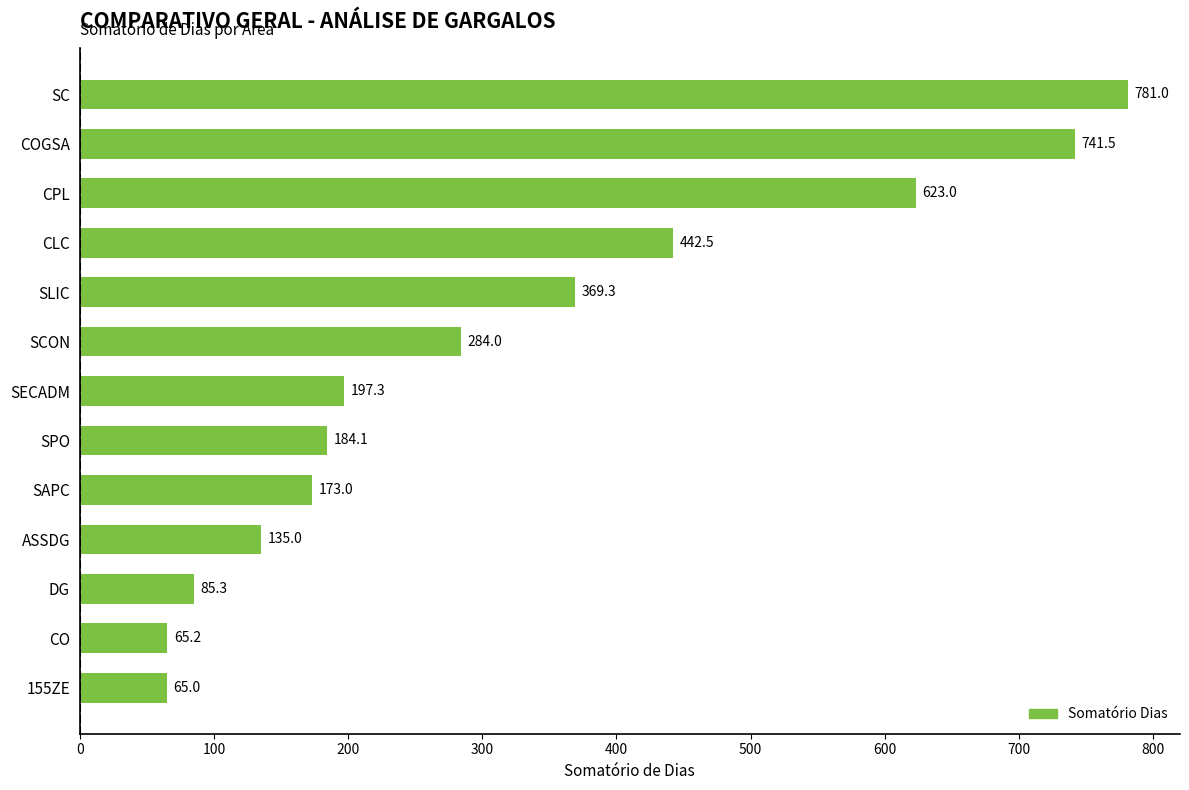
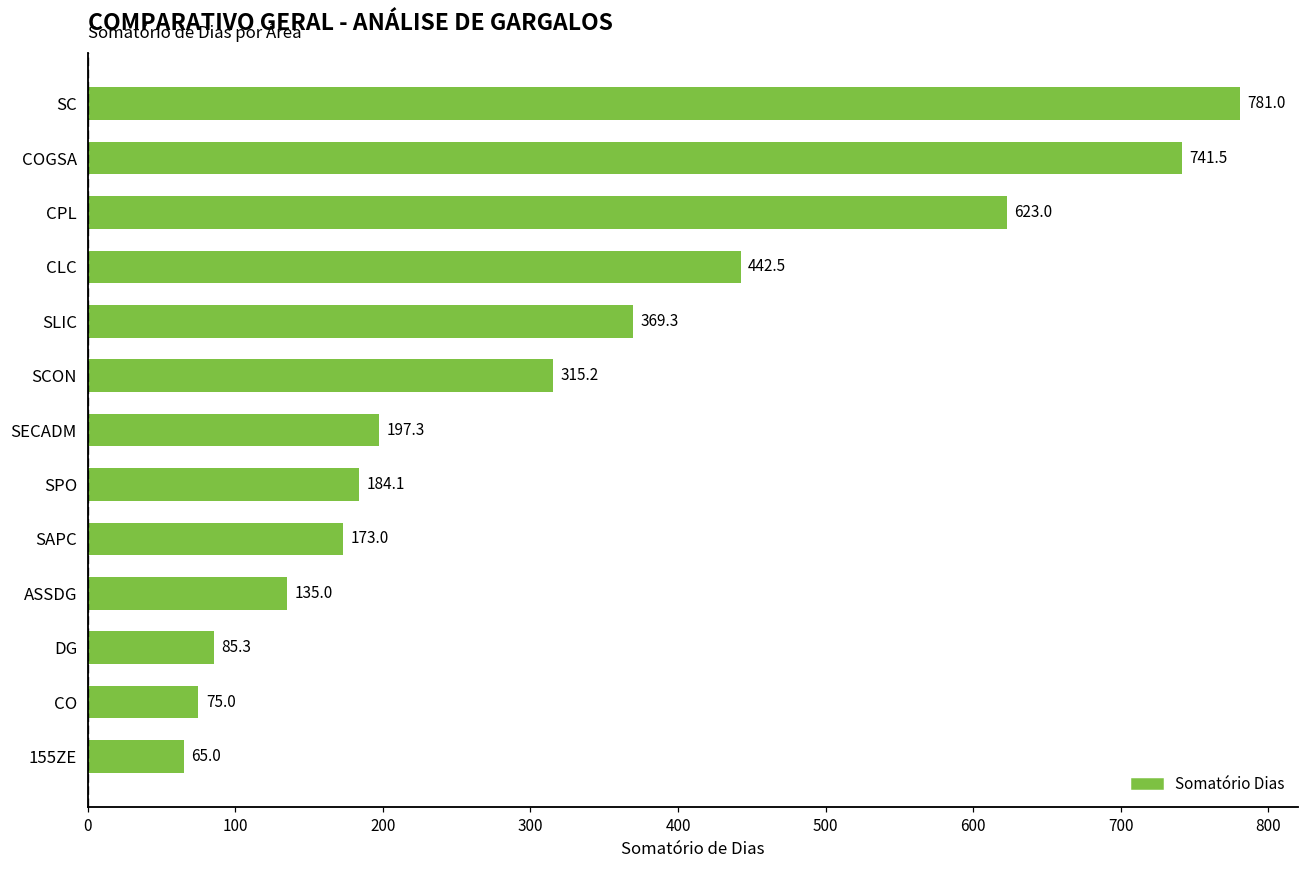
SCON: 284.0 -> 315.2
CO: 65.2 -> 75.0
